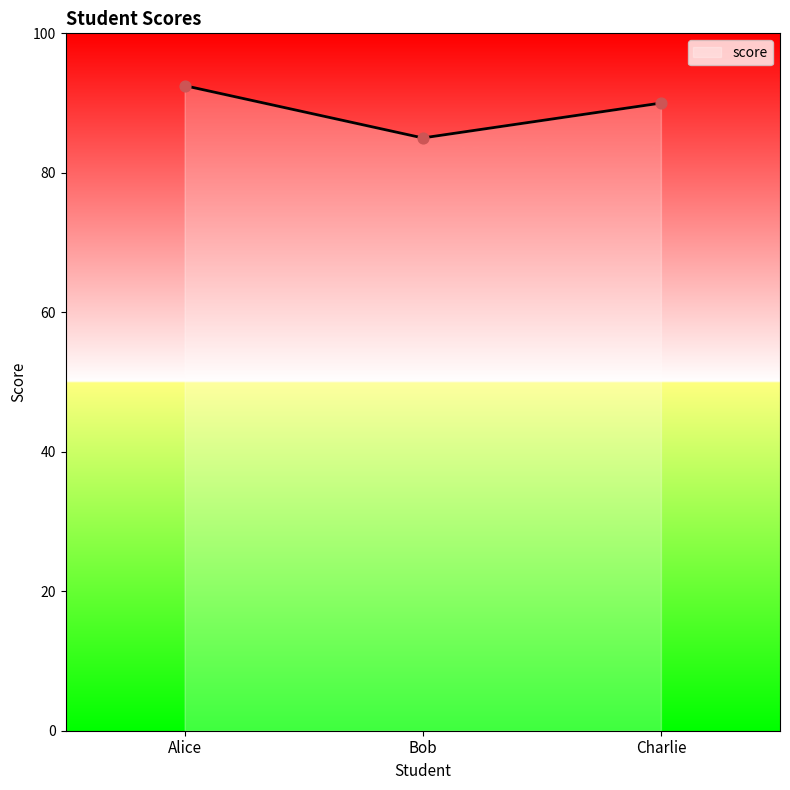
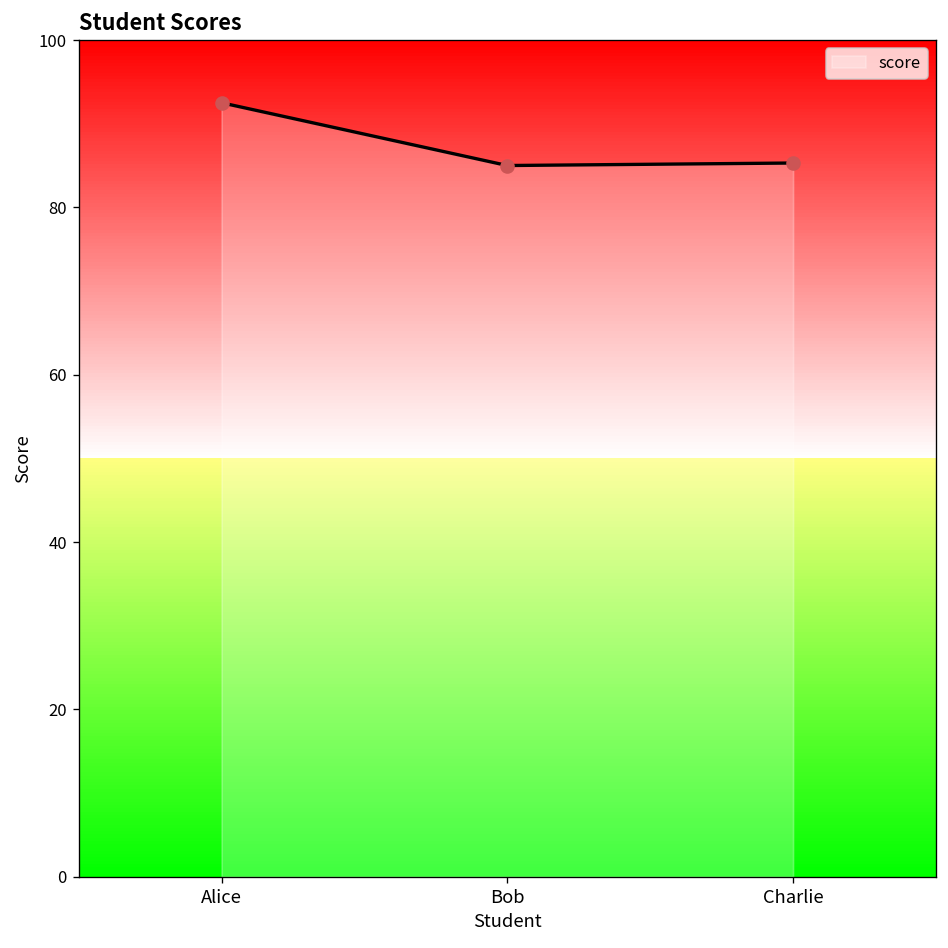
Charlie: 90 -> 85
